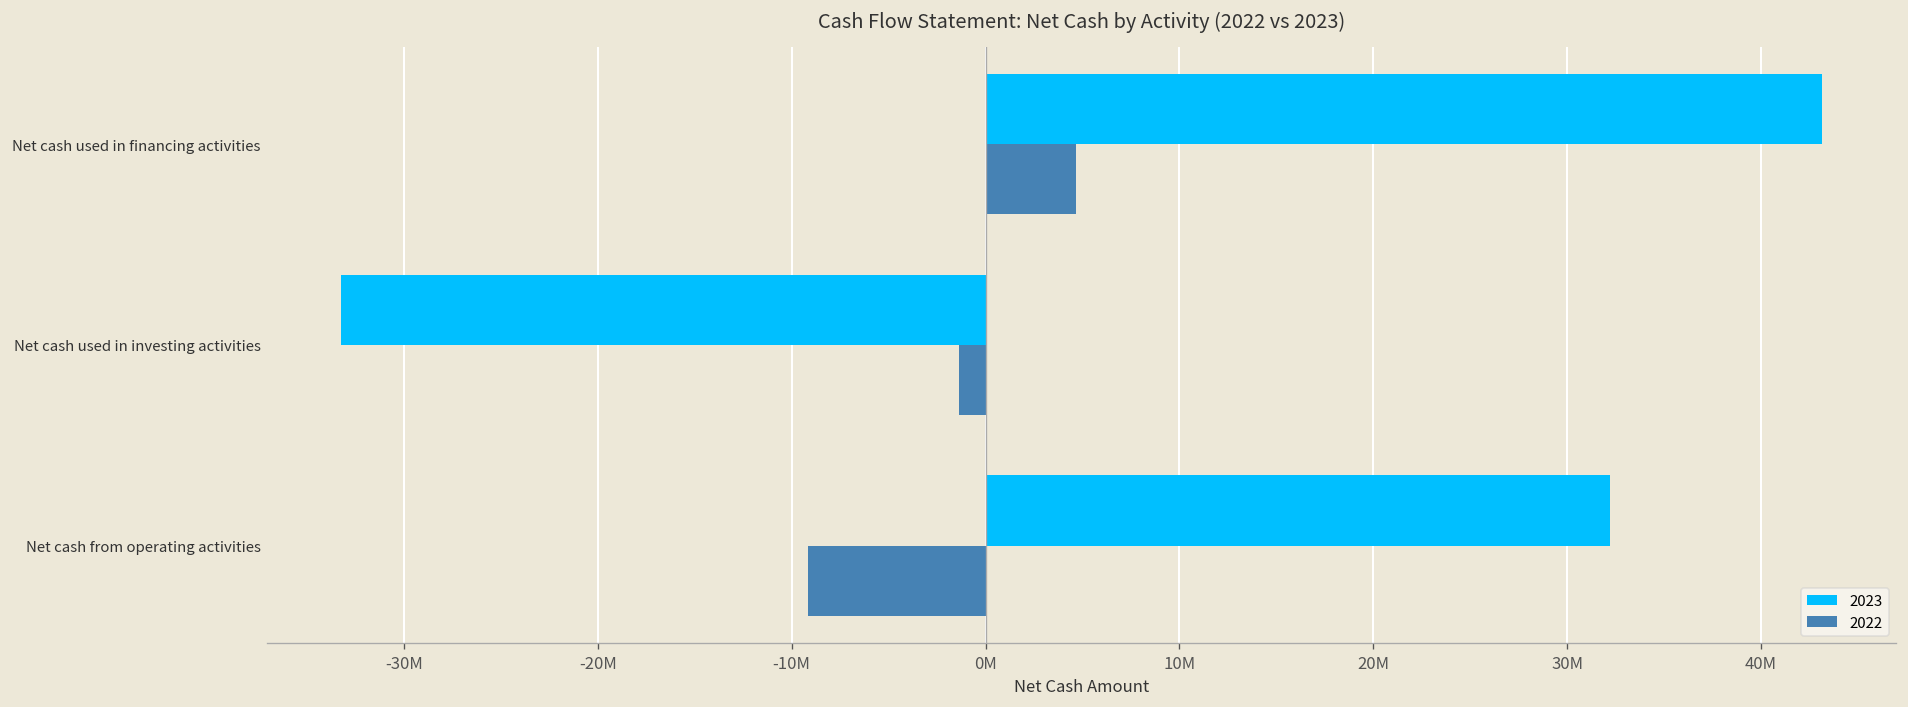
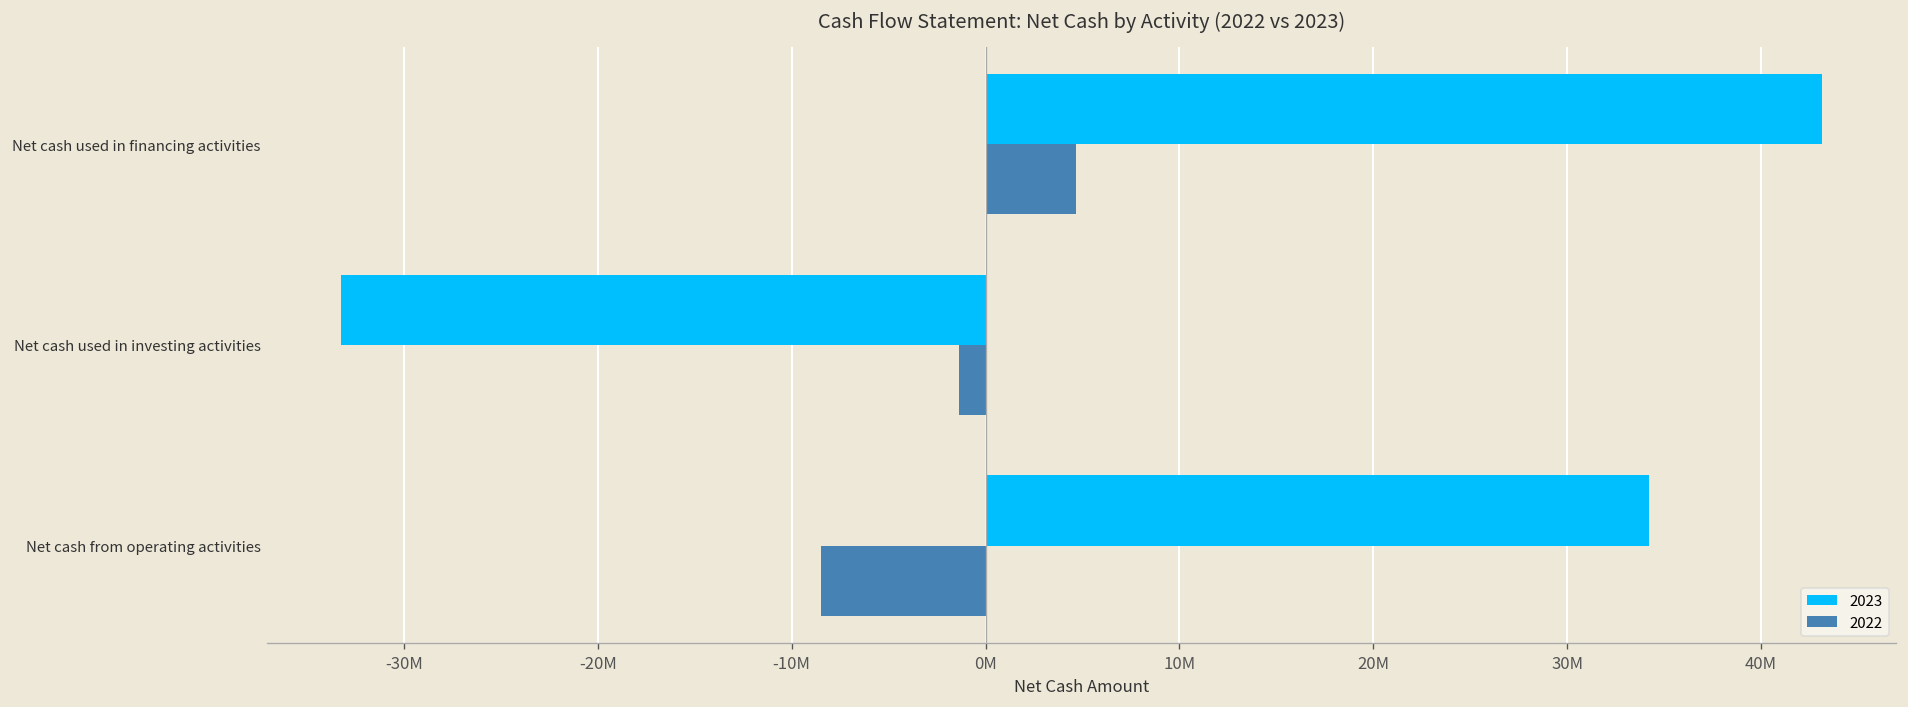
2023, Net cash from operating activities: 32200000 -> 34200000
2022, Net cash from operating activities: -9200000 -> -8500000
